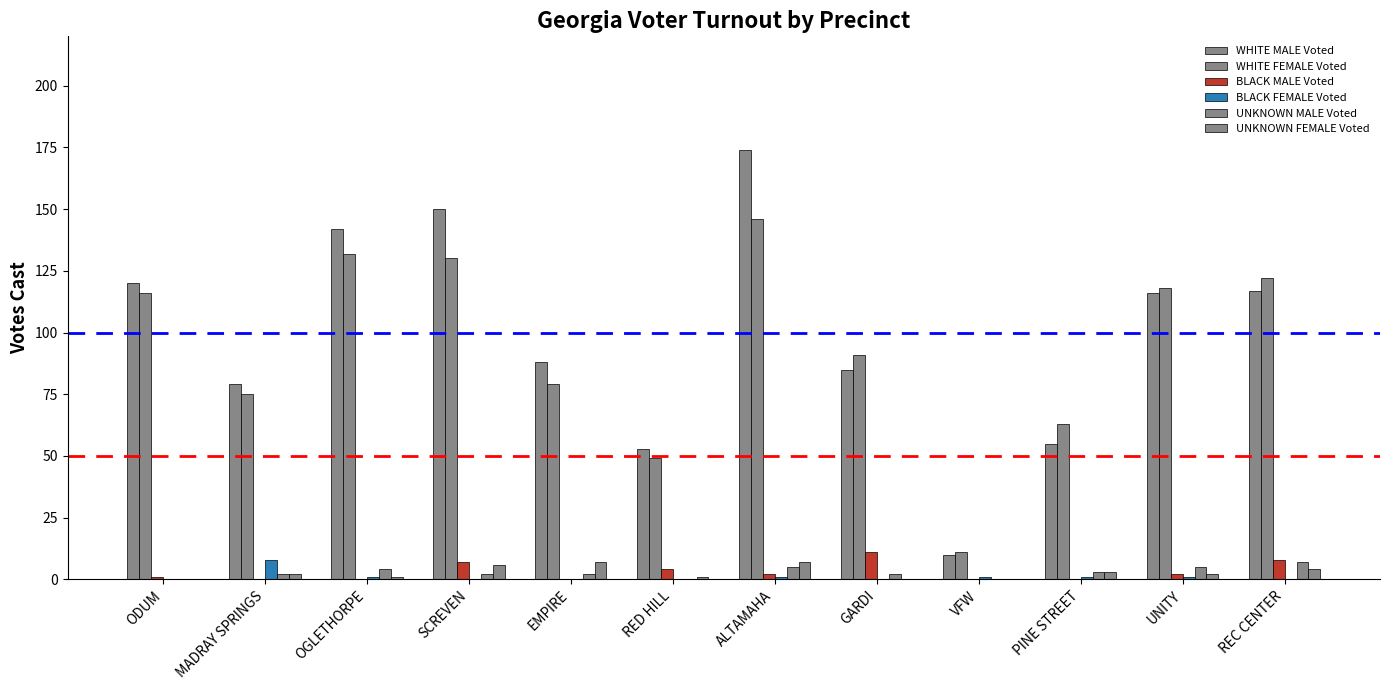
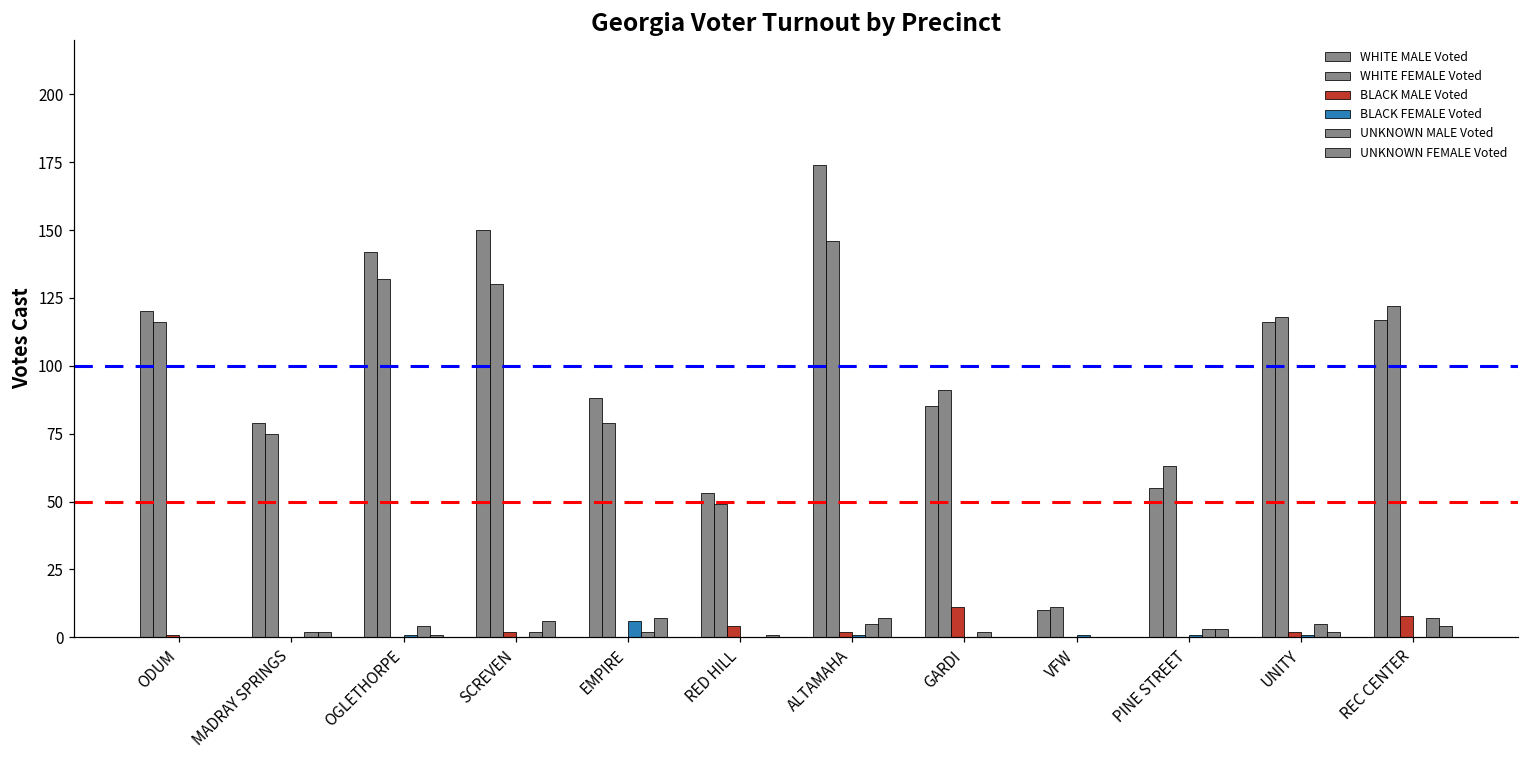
BLACK FEMALE Voted, MADRAY SPRINGS: 8 -> 0
BLACK MALE Voted, SCREVEN: 7 -> 2
BLACK FEMALE Voted, EMPIRE: 0 -> 6
